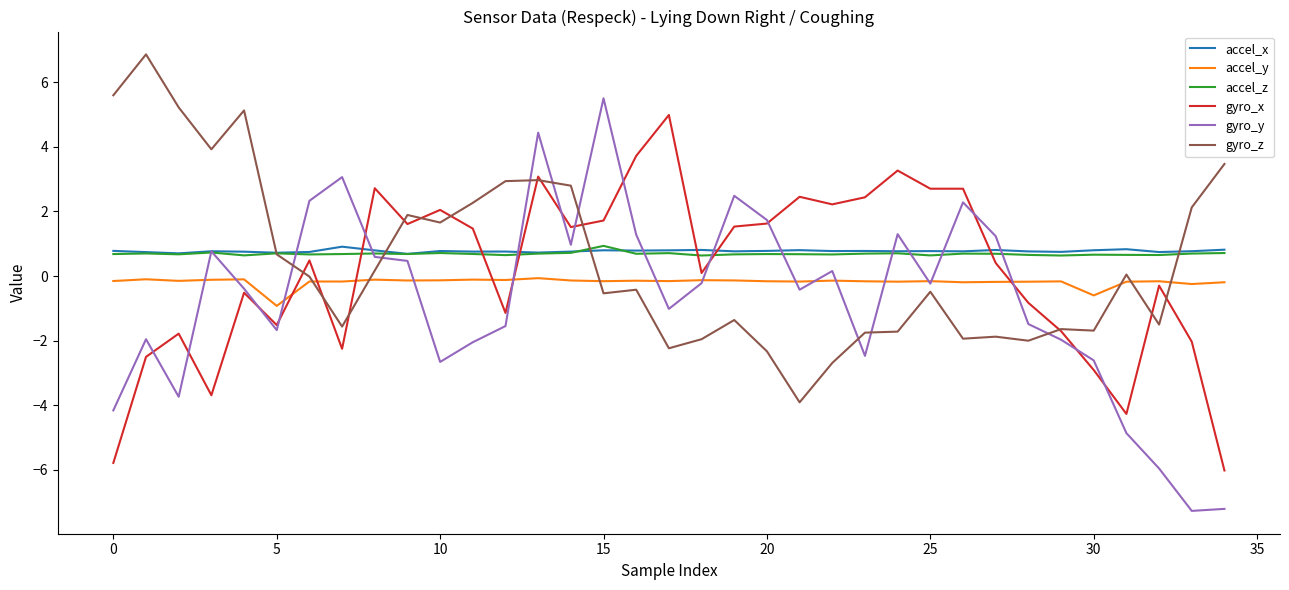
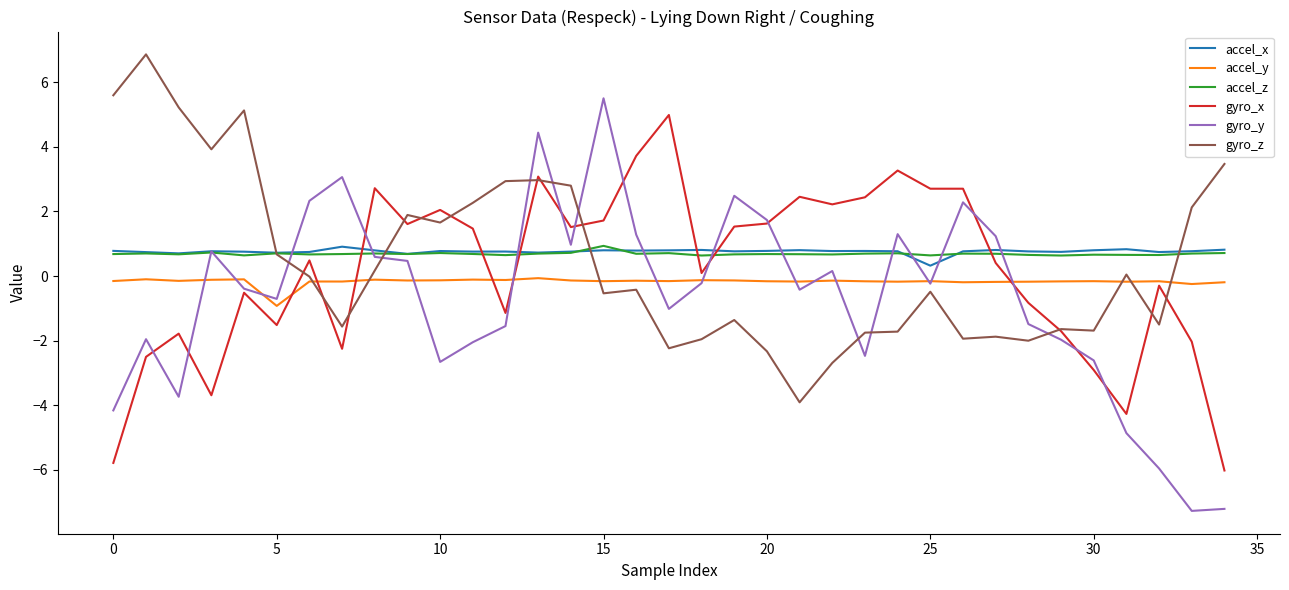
gyro_y, 5: -1.7 -> -0.7
accel_x, 25: 0.8 -> 0.3
accel_y, 30: -0.6 -> -0.2
